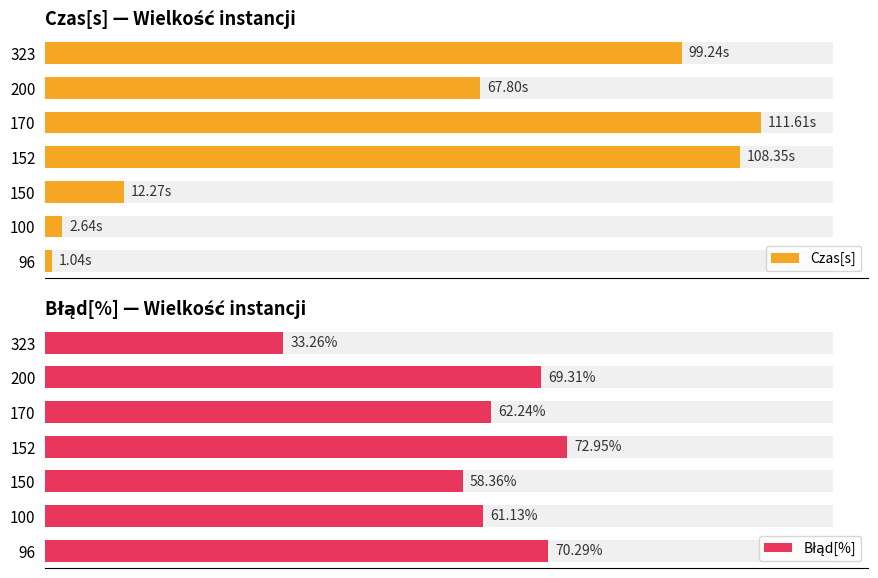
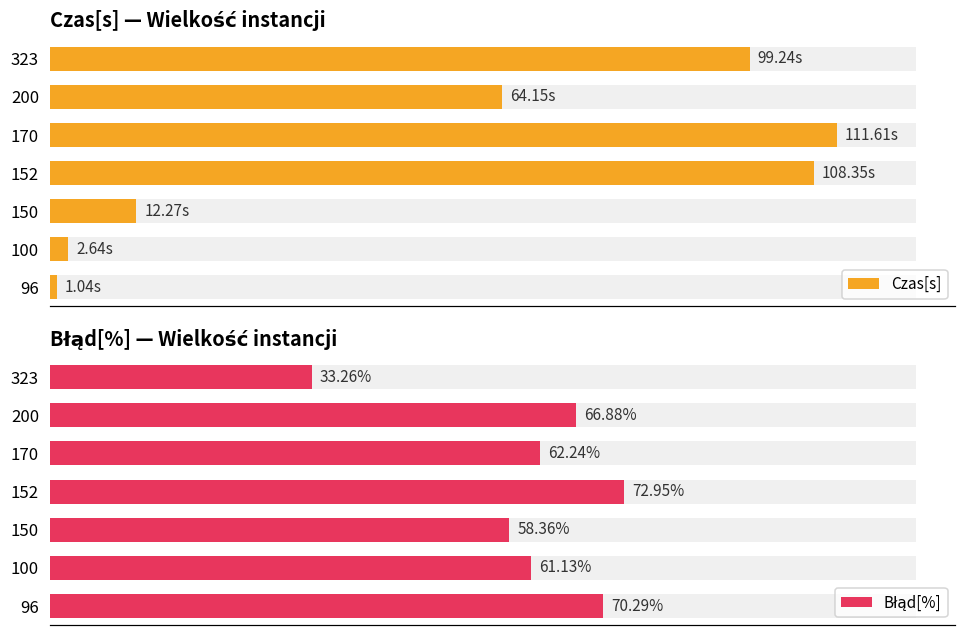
Czas[s] — Wielkość instancji, Czas[s], 200: 67.80s -> 64.15s
Błąd[%] — Wielkość instancji, Błąd[%], 200: 69.31% -> 66.88%
